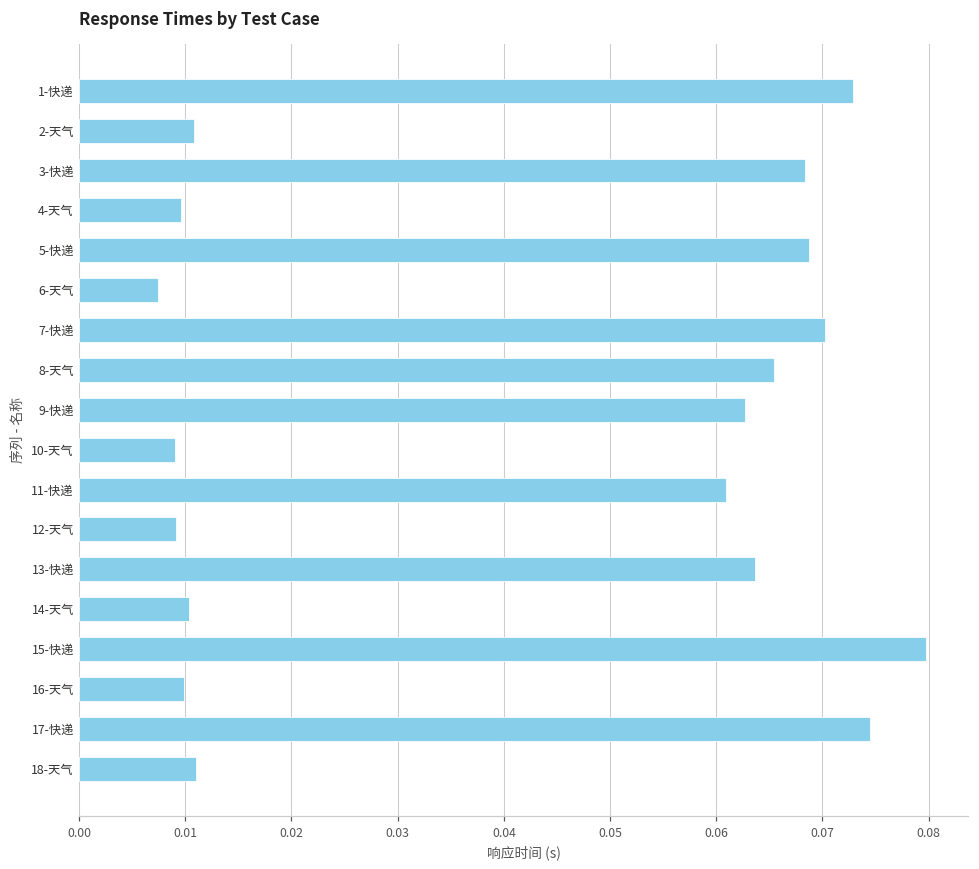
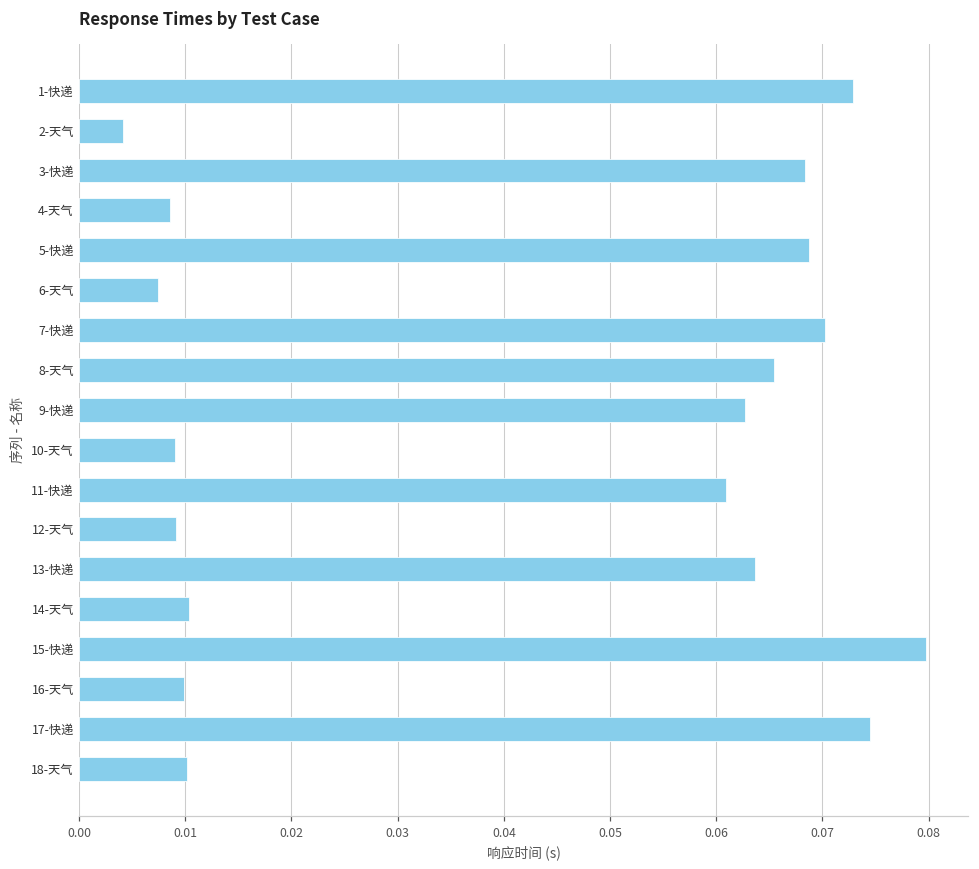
2-天气: 0.011 -> 0.004
4-天气: 0.010 -> 0.009
18-天气: 0.011 -> 0.010
